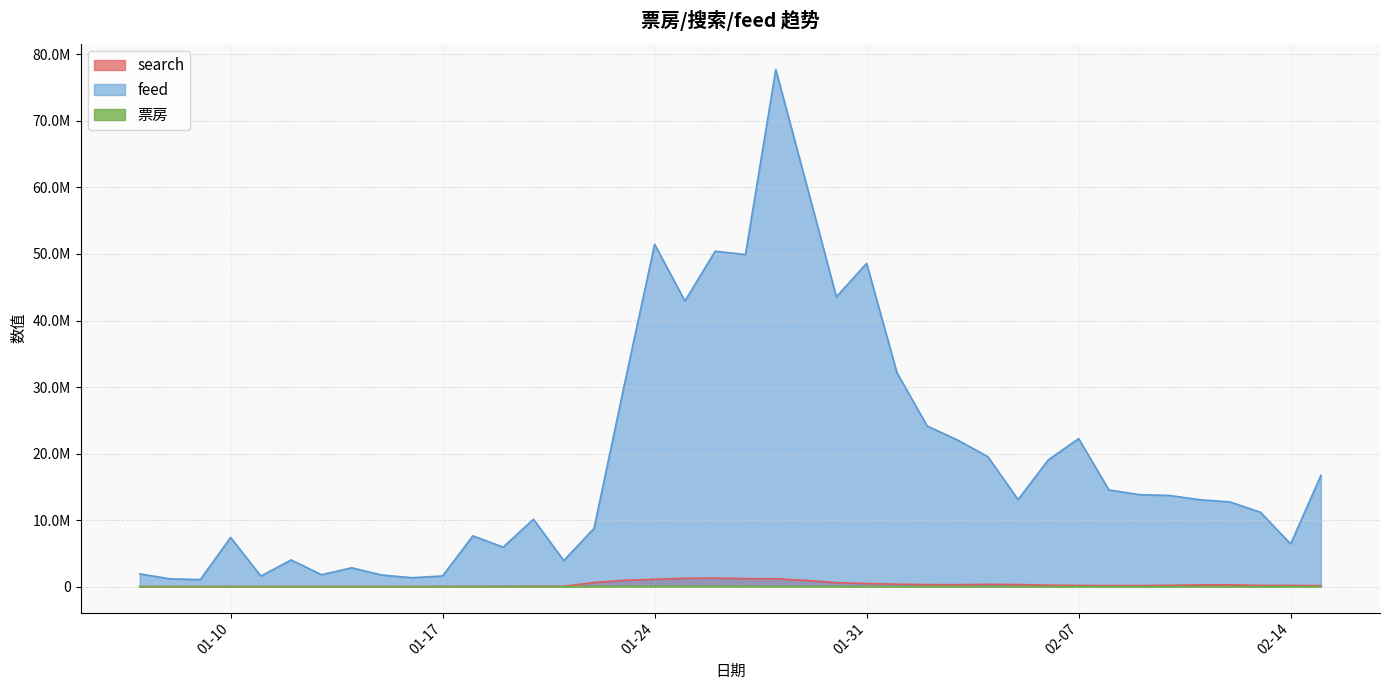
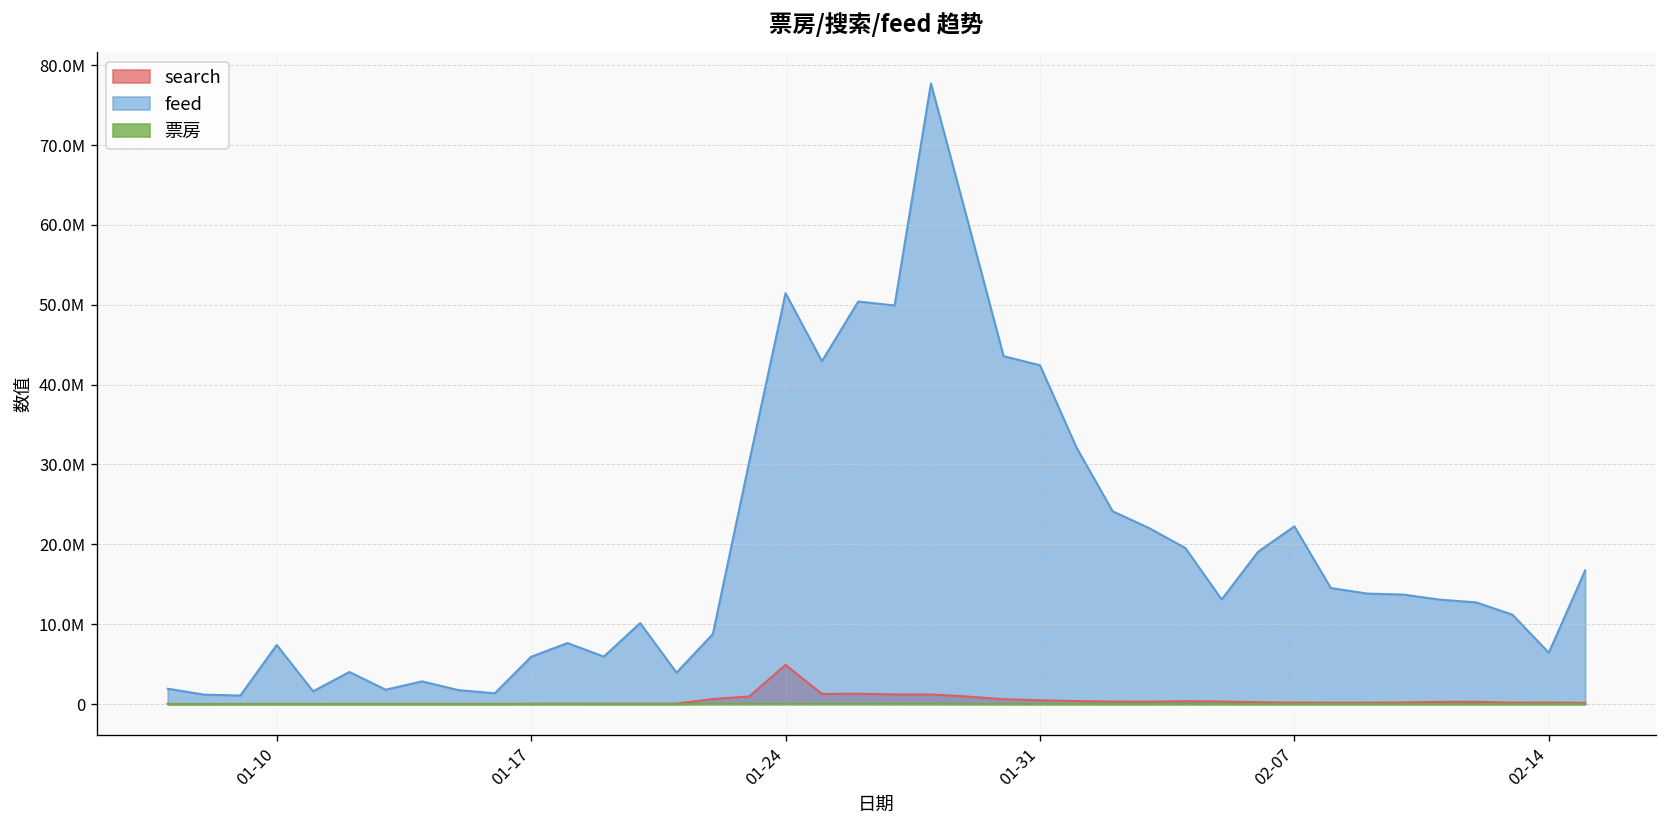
feed, 01-17: 2000000 -> 6000000
search, 01-24: 1000000 -> 5000000
feed, 01-31: 49000000 -> 42000000
